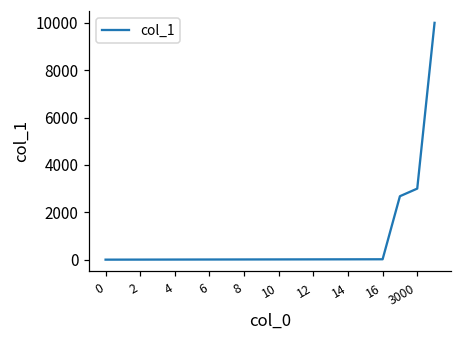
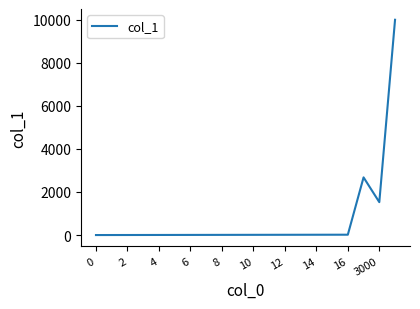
3000: 3000 -> 1500
